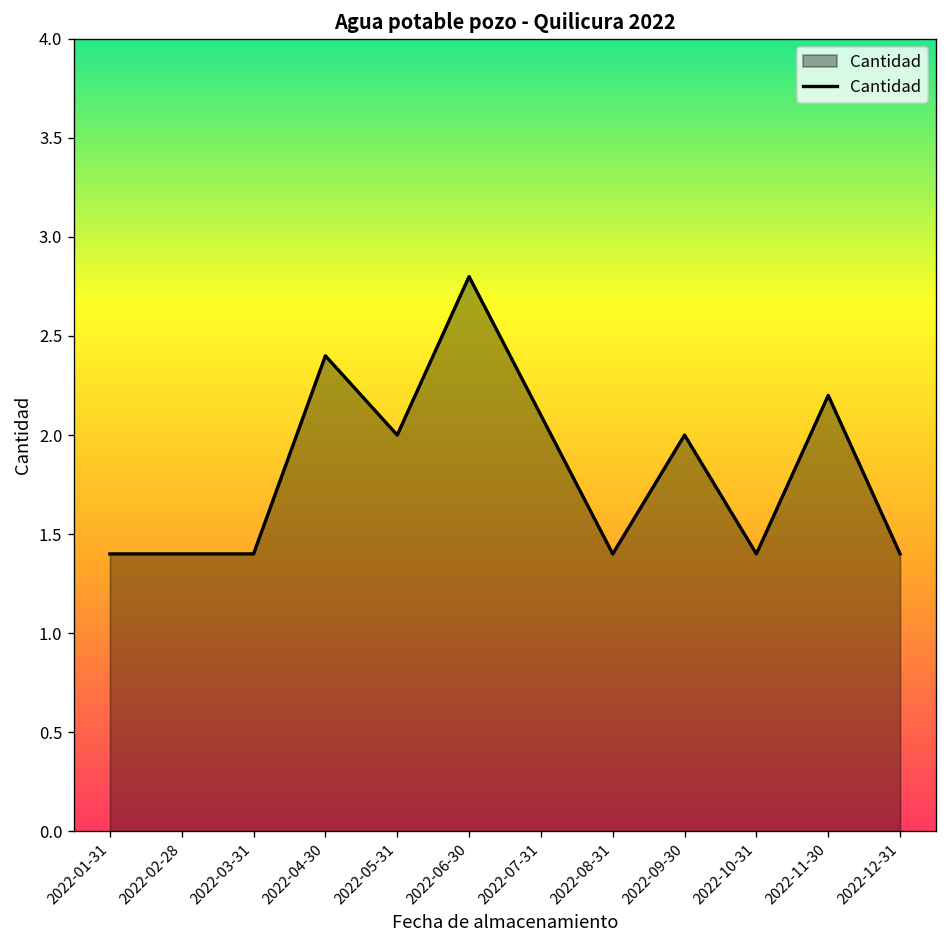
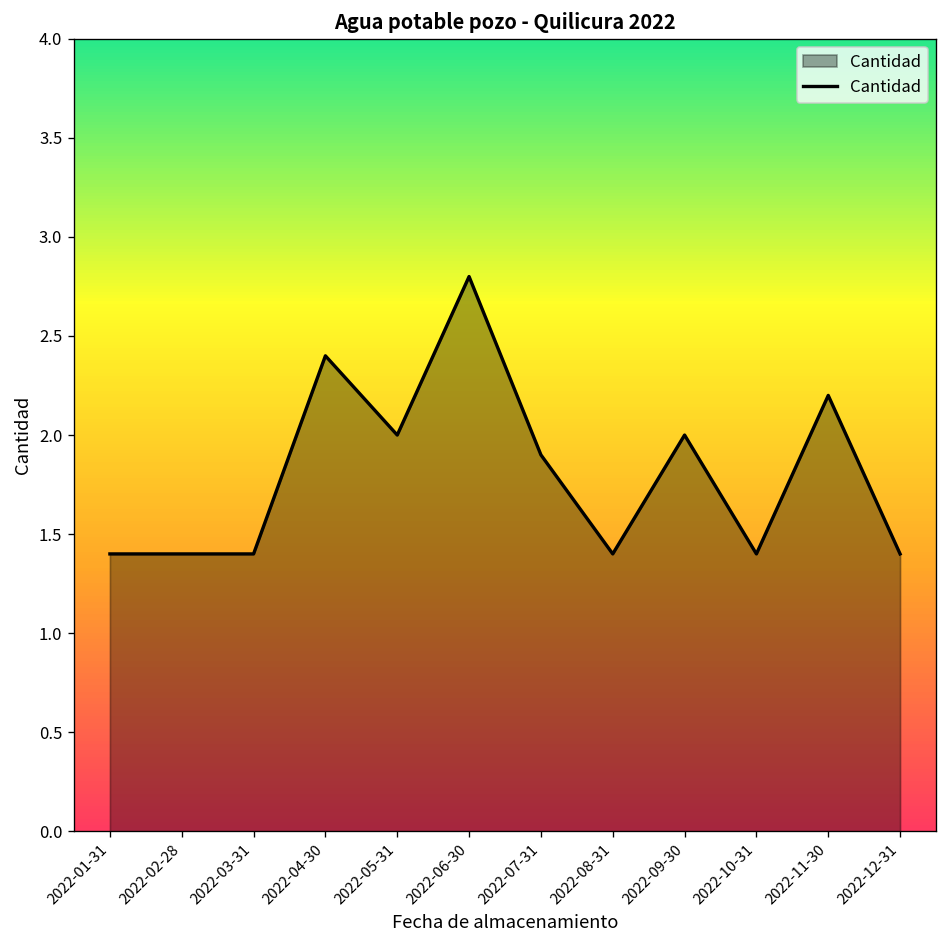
2022-07-31: 2.1 -> 1.9
